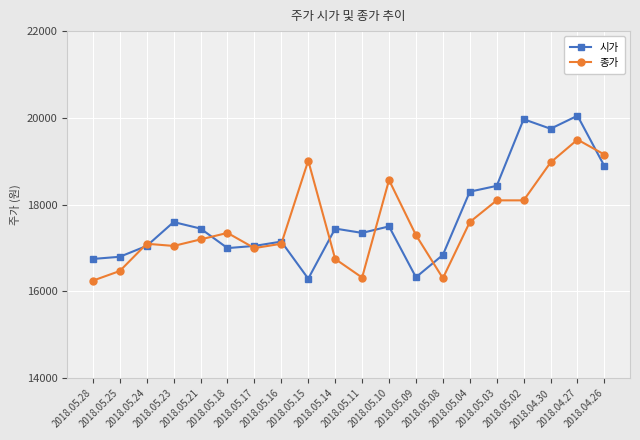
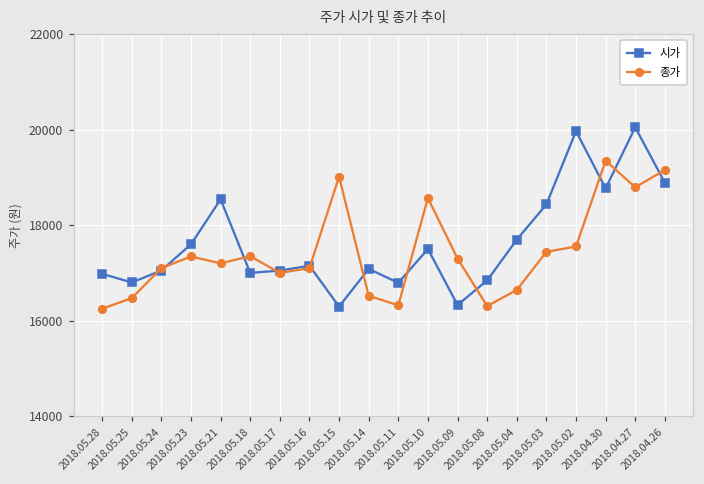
시가, 2018.05.28: 16800 -> 17000
종가, 2018.05.23: 17100 -> 17300
시가, 2018.05.21: 17500 -> 18500
시가, 2018.05.14: 17500 -> 17100
종가, 2018.05.14: 16800 -> 16500
시가, 2018.05.11: 17400 -> 16800
시가, 2018.05.04: 18300 -> 17700
종가, 2018.05.04: 17600 -> 16600
종가, 2018.05.03: 18100 -> 17400
종가, 2018.05.02: 18100 -> 17600
시가, 2018.04.30: 19800 -> 18800
종가, 2018.04.30: 19000 -> 19400
종가, 2018.04.27: 19500 -> 18800
